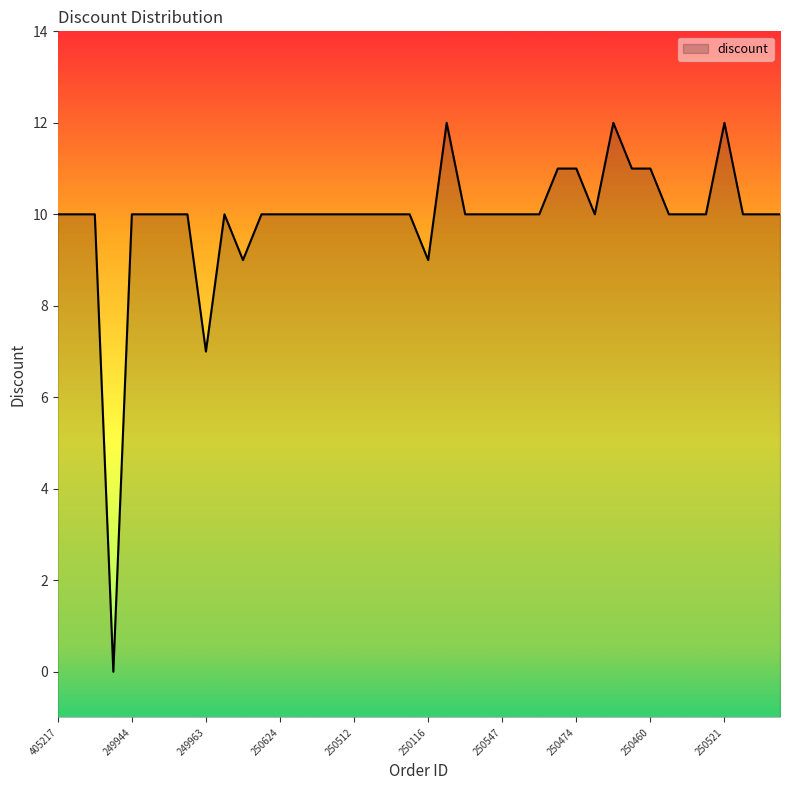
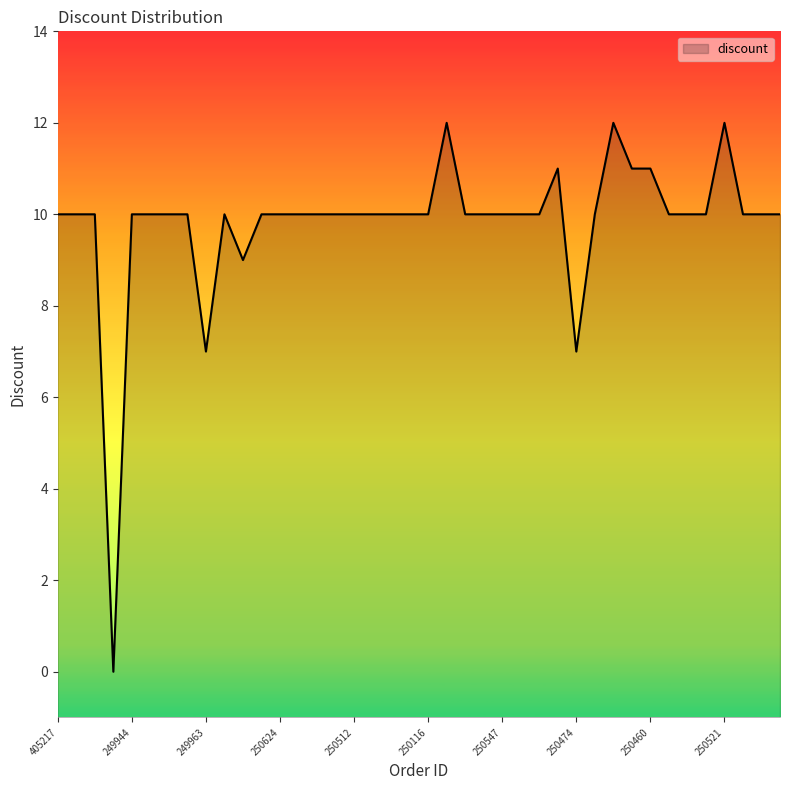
250116: 9 -> 10
250474: 11 -> 7
